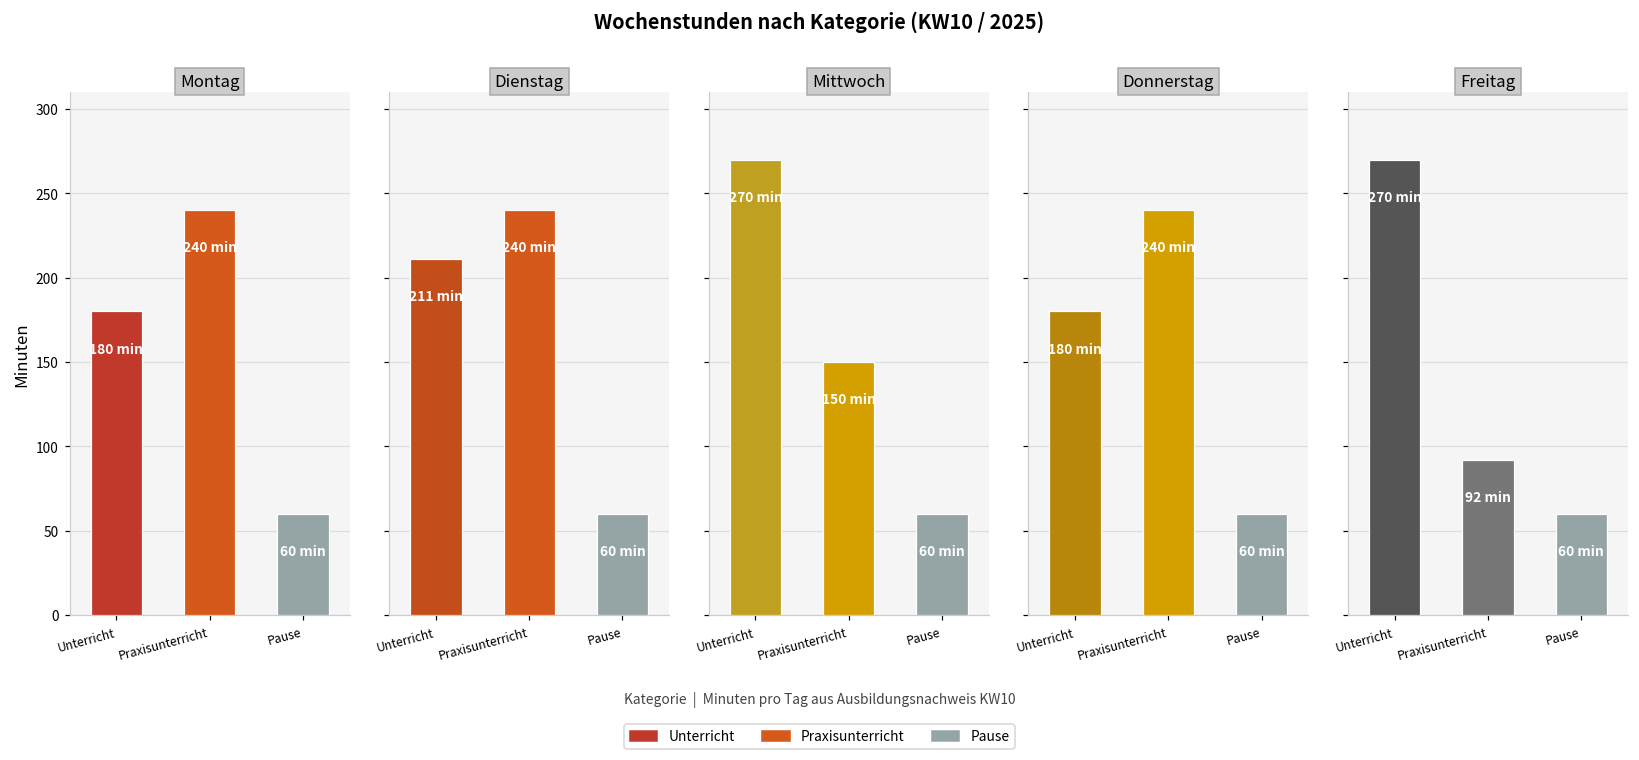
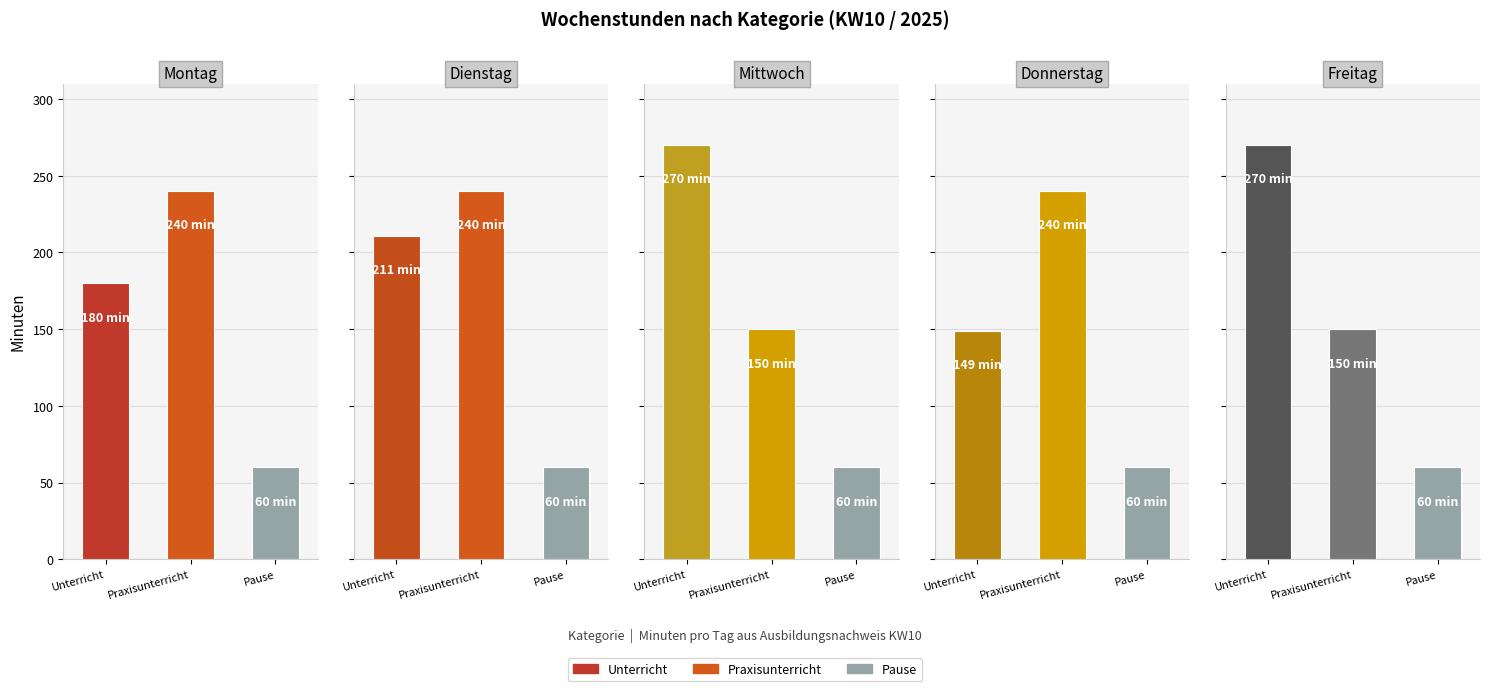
Donnerstag, Unterricht: 180 -> 149
Freitag, Praxisunterricht: 92 -> 150
